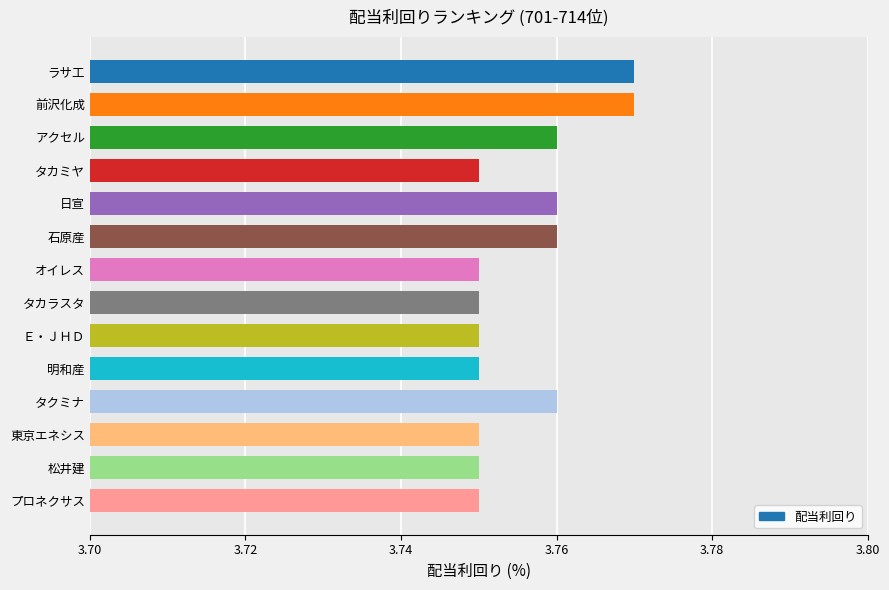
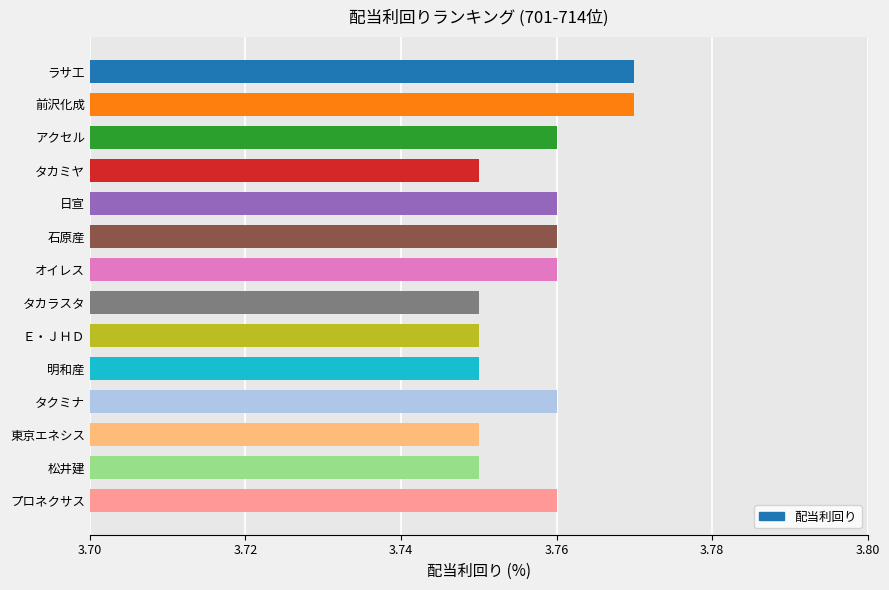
オイレス: 3.75 -> 3.76
プロネクサス: 3.75 -> 3.76
